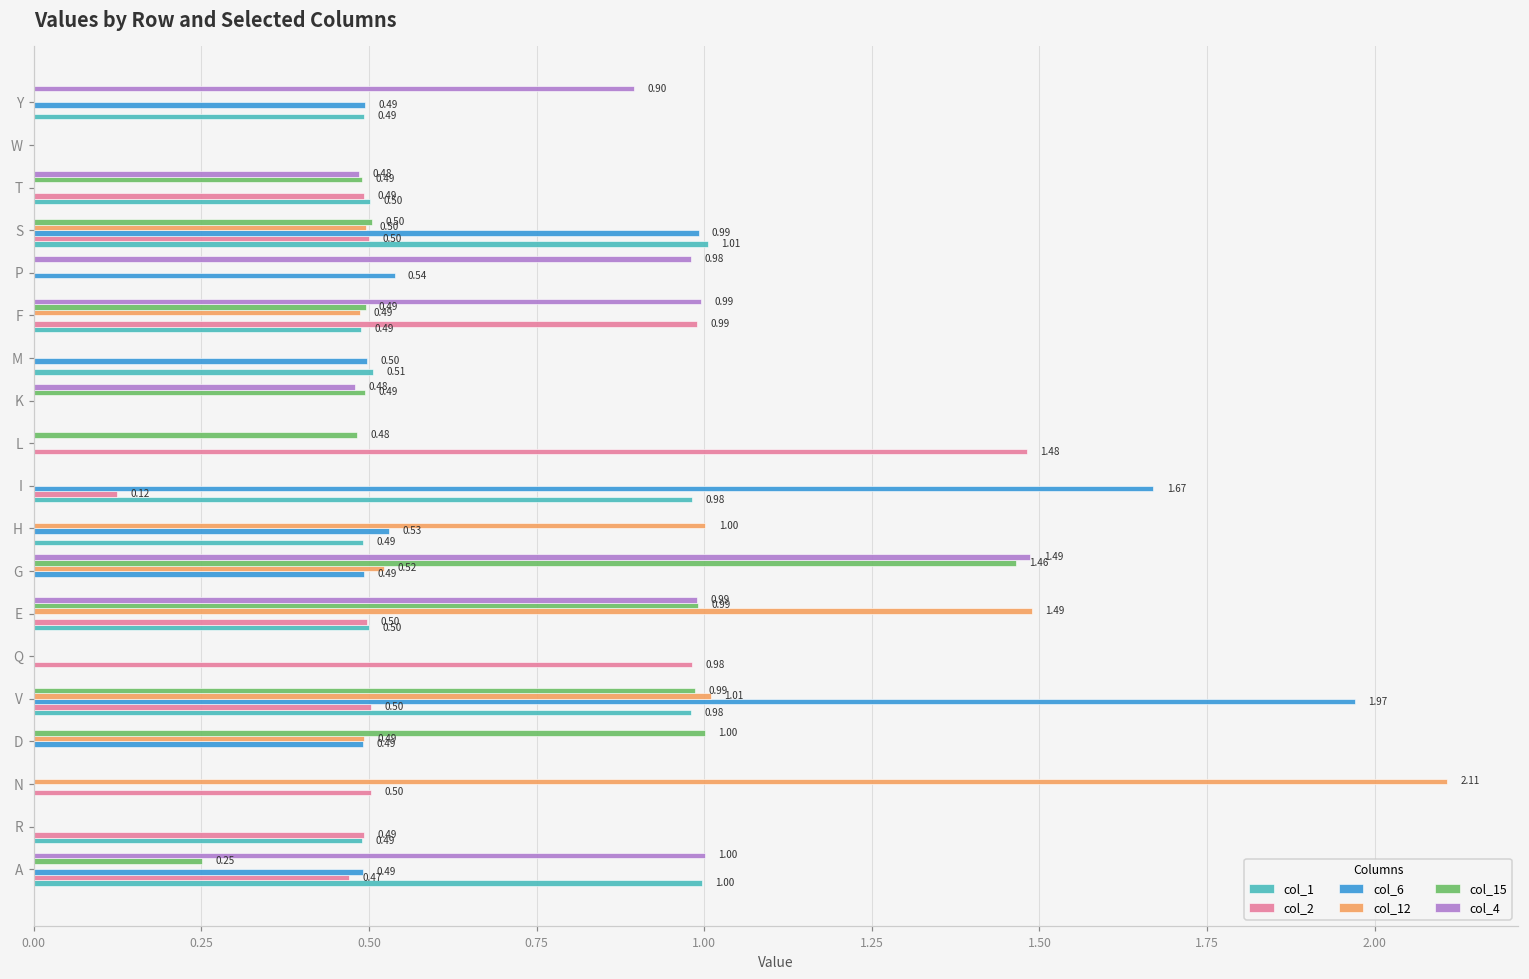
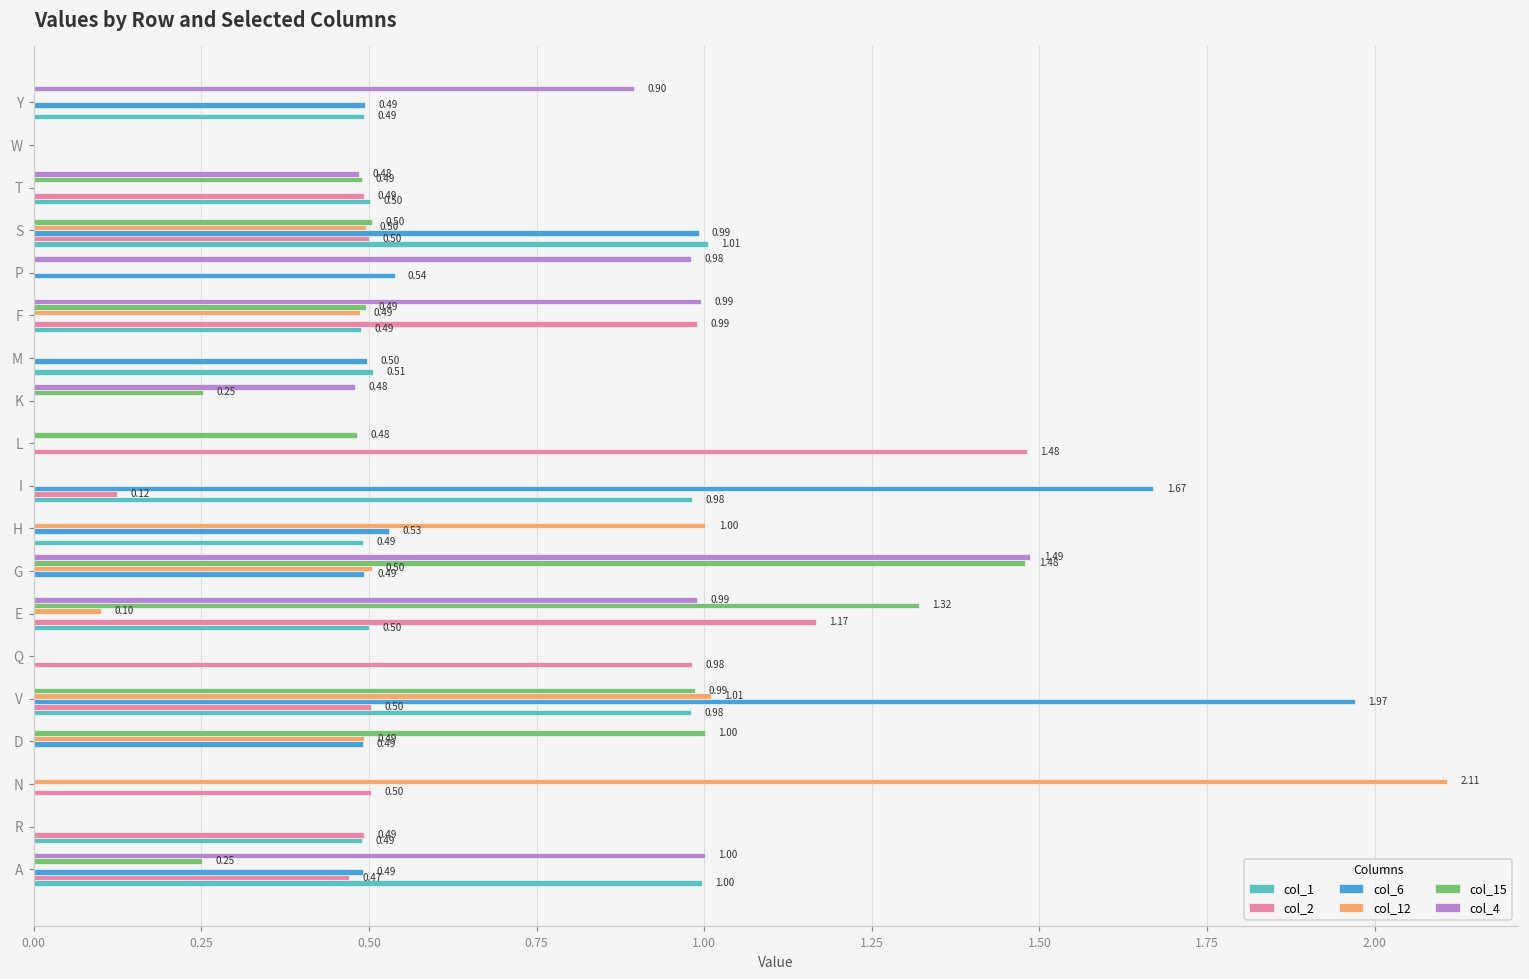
col_15, K: 0.49 -> 0.25
col_15, G: 1.46 -> 1.48
col_12, G: 0.52 -> 0.50
col_15, E: 0.99 -> 1.32
col_12, E: 1.49 -> 0.10
col_2, E: 0.50 -> 1.17
